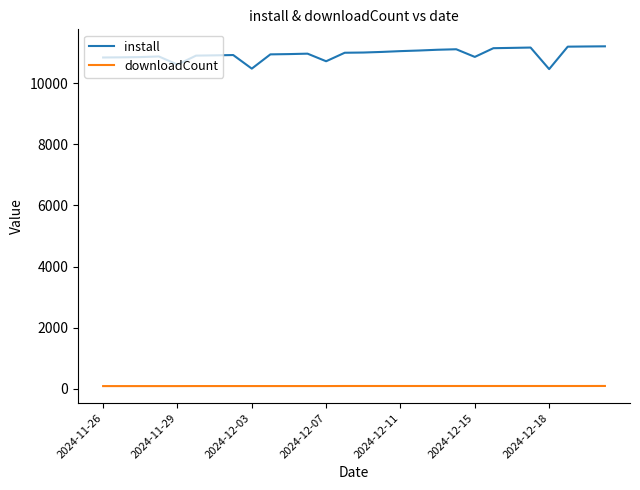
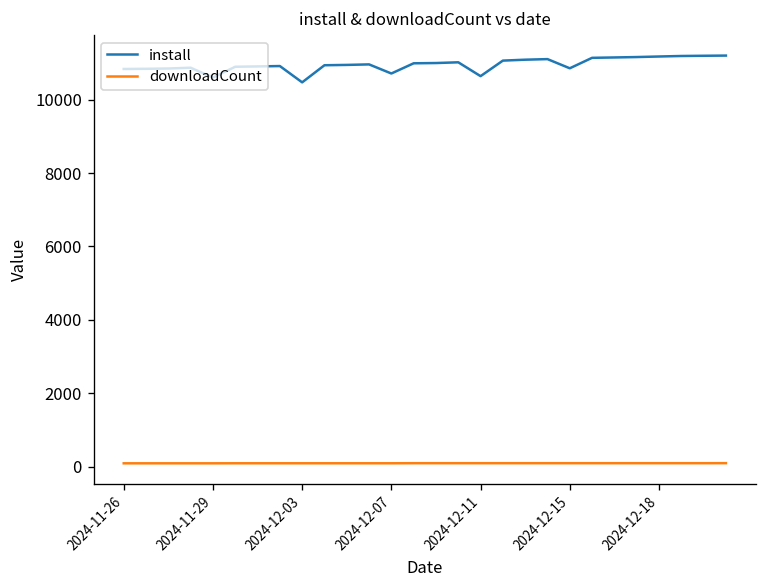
install, 2024-12-11: 11000 -> 10600
install, 2024-12-18: 10500 -> 11200
